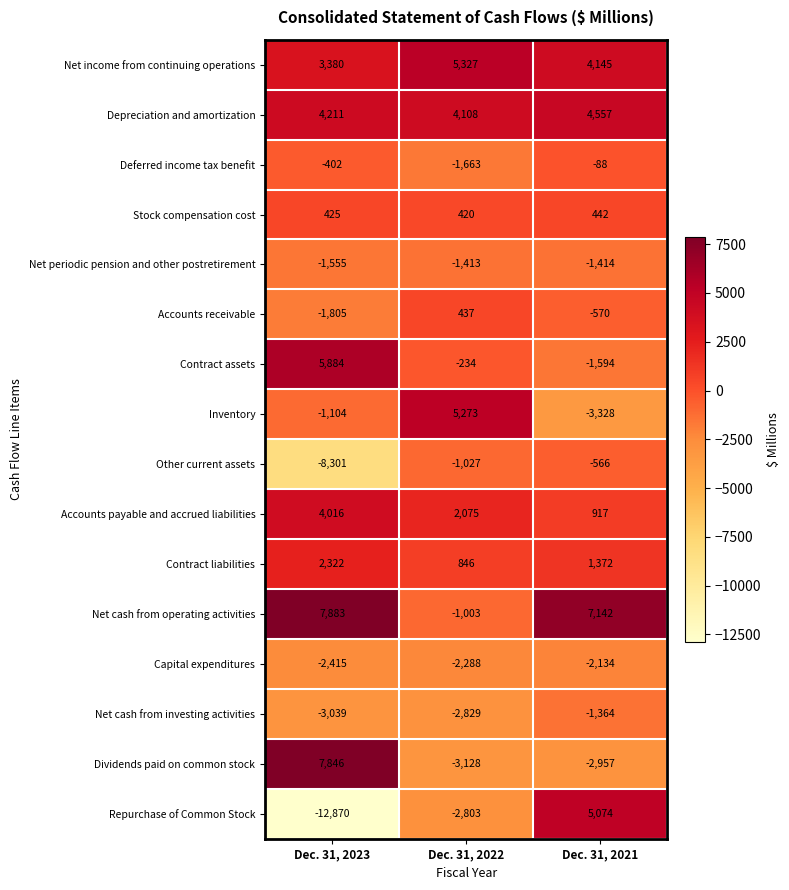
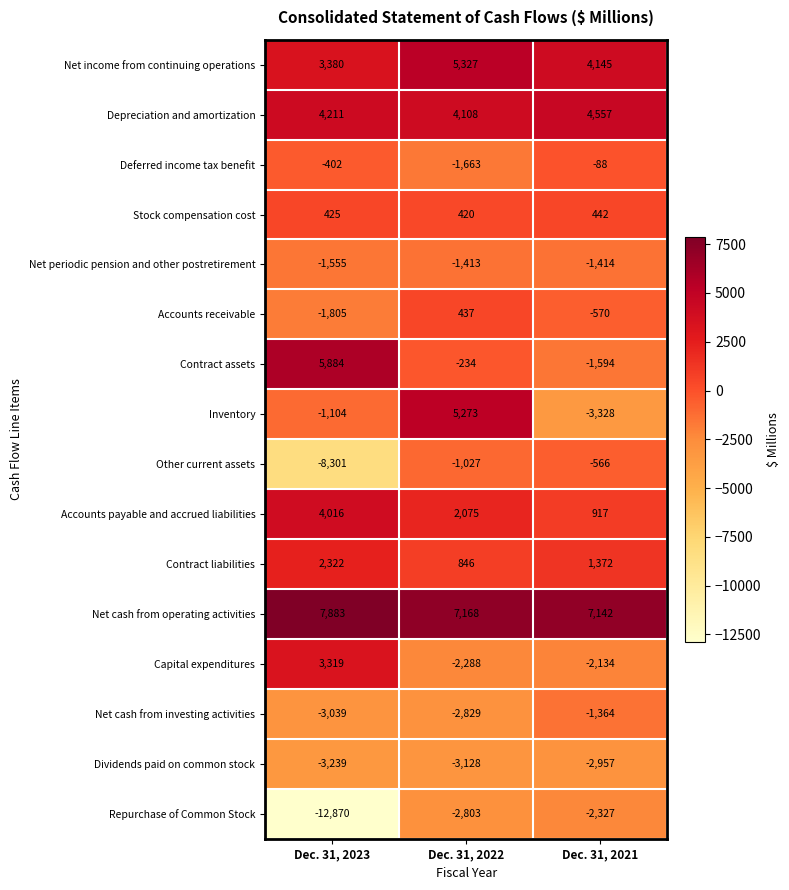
Net cash from operating activities, Dec. 31, 2022: -1,003 -> 7,168
Capital expenditures, Dec. 31, 2023: -2,415 -> 3,319
Dividends paid on common stock, Dec. 31, 2023: 7,846 -> -3,239
Repurchase of Common Stock, Dec. 31, 2021: 5,074 -> -2,327
